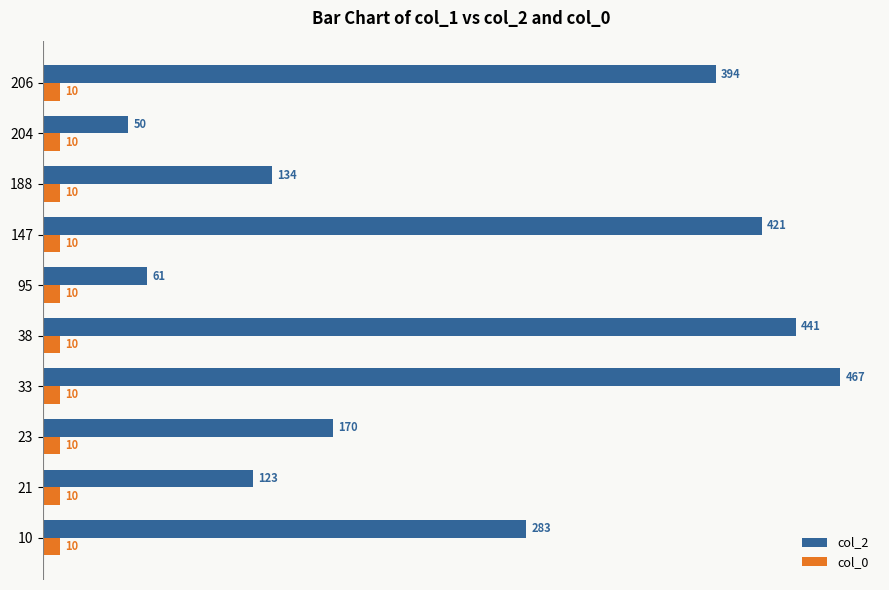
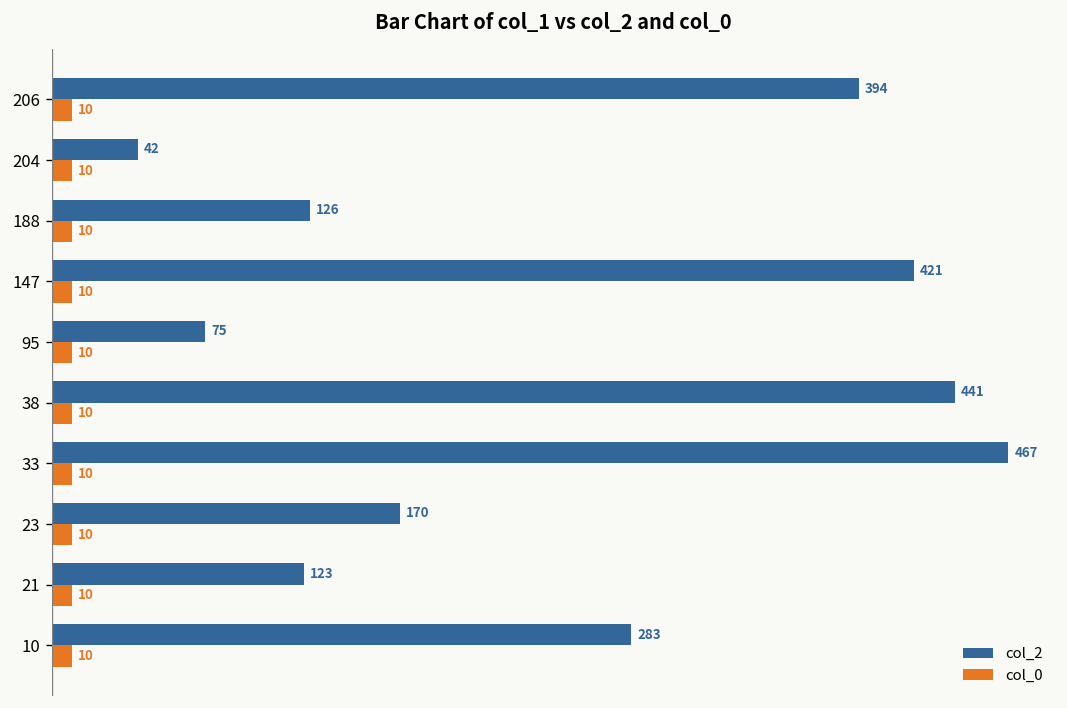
col_2, 204: 50 -> 42
col_2, 188: 134 -> 126
col_2, 95: 61 -> 75
